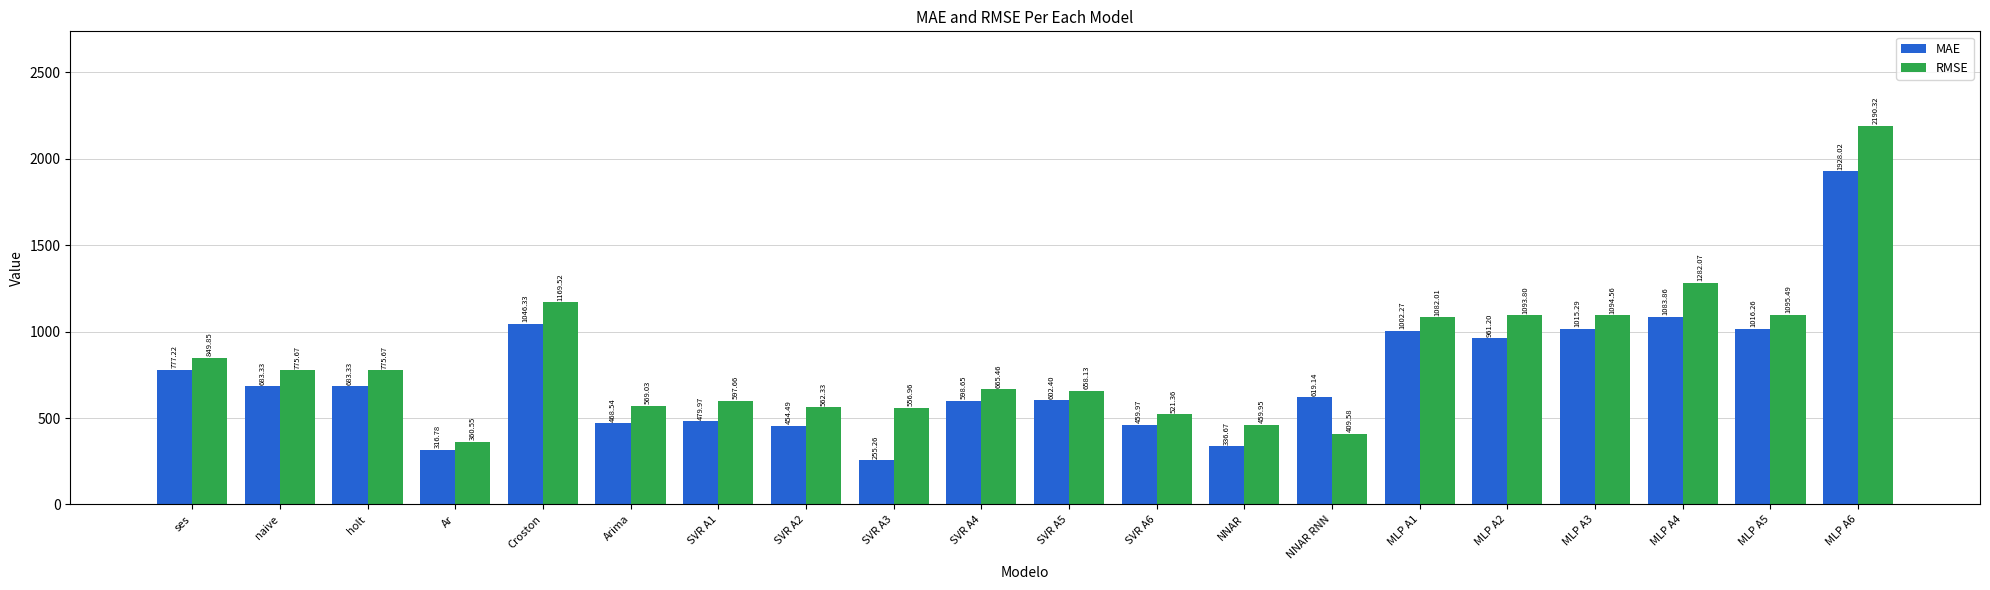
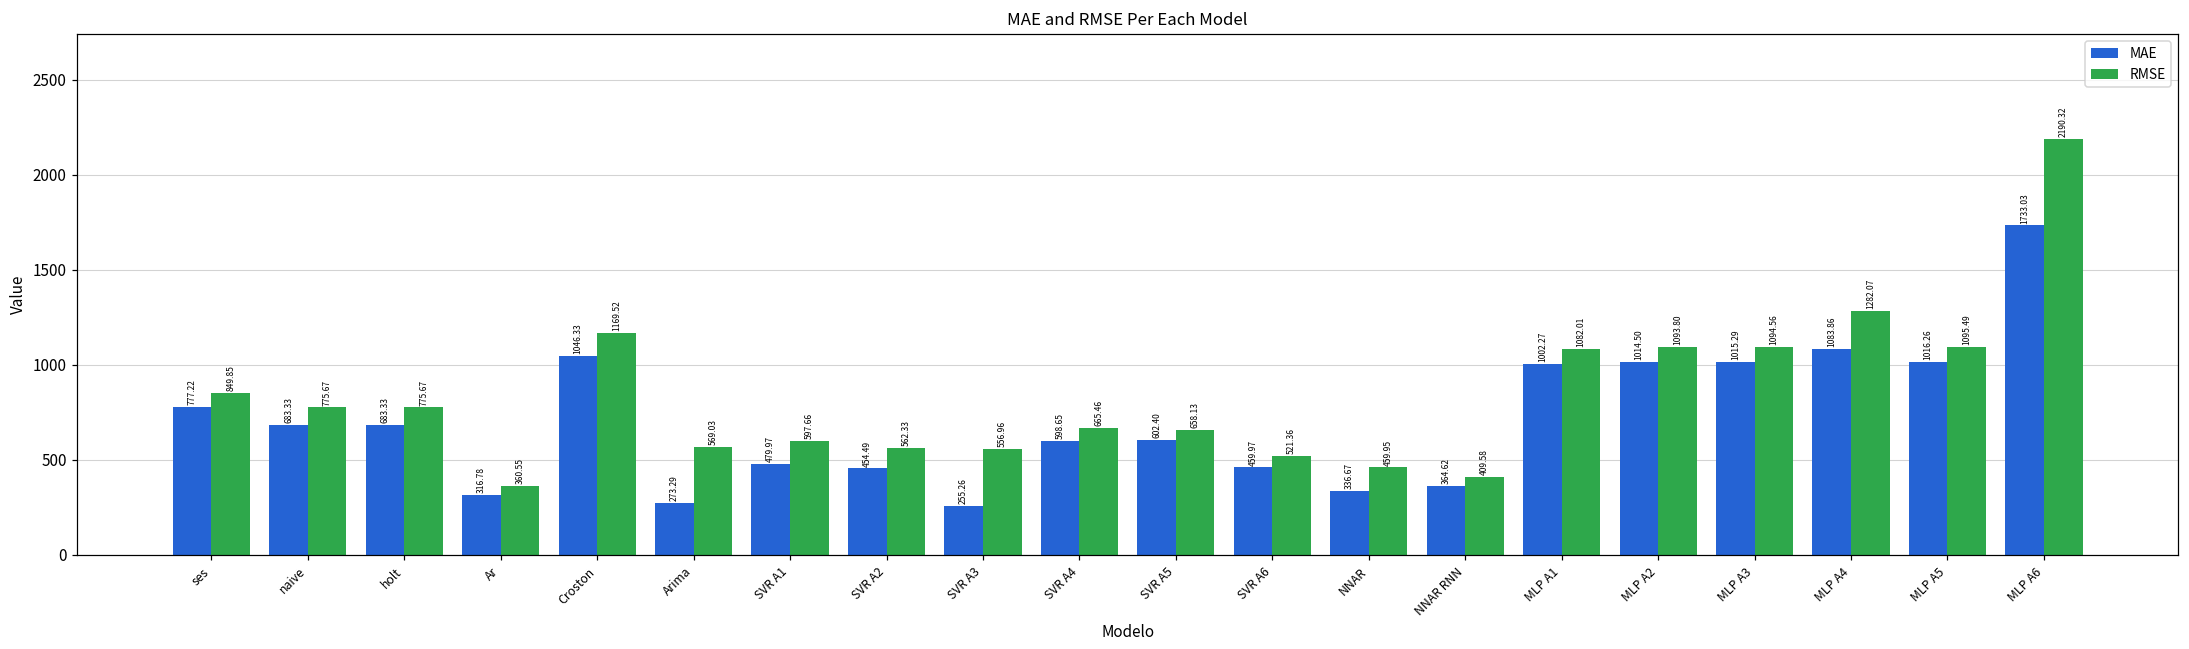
MAE, Arima: 468.54 -> 273.29
MAE, NNAR RNN: 619.14 -> 364.62
MAE, MLP A2: 961.20 -> 1014.50
MAE, MLP A6: 1928.02 -> 1733.03
